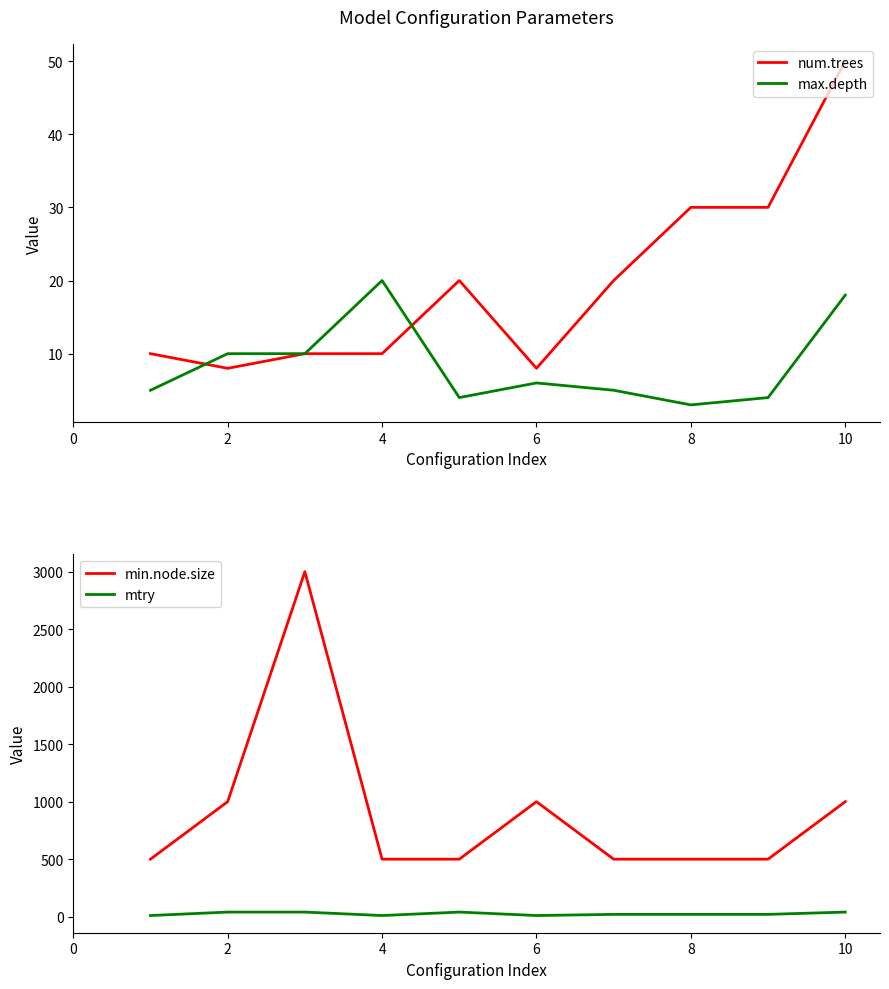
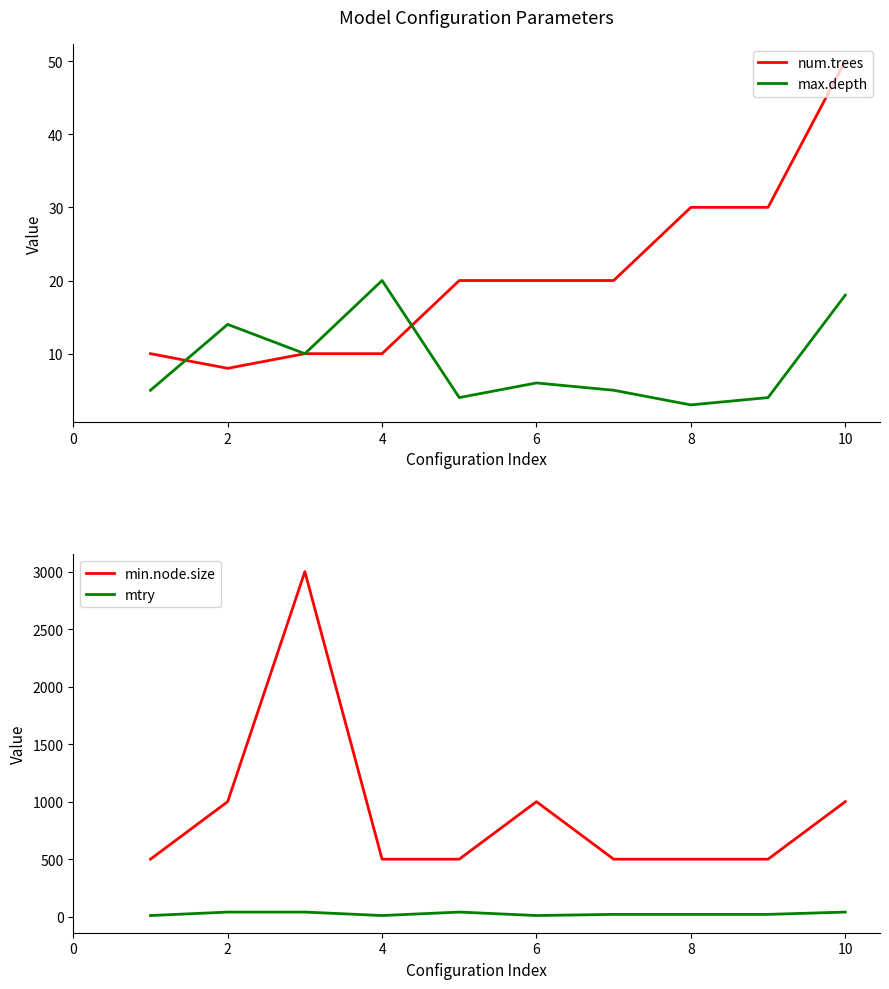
Model Configuration Parameters, max.depth, 2: 10 -> 14
Model Configuration Parameters, num.trees, 6: 8 -> 20
